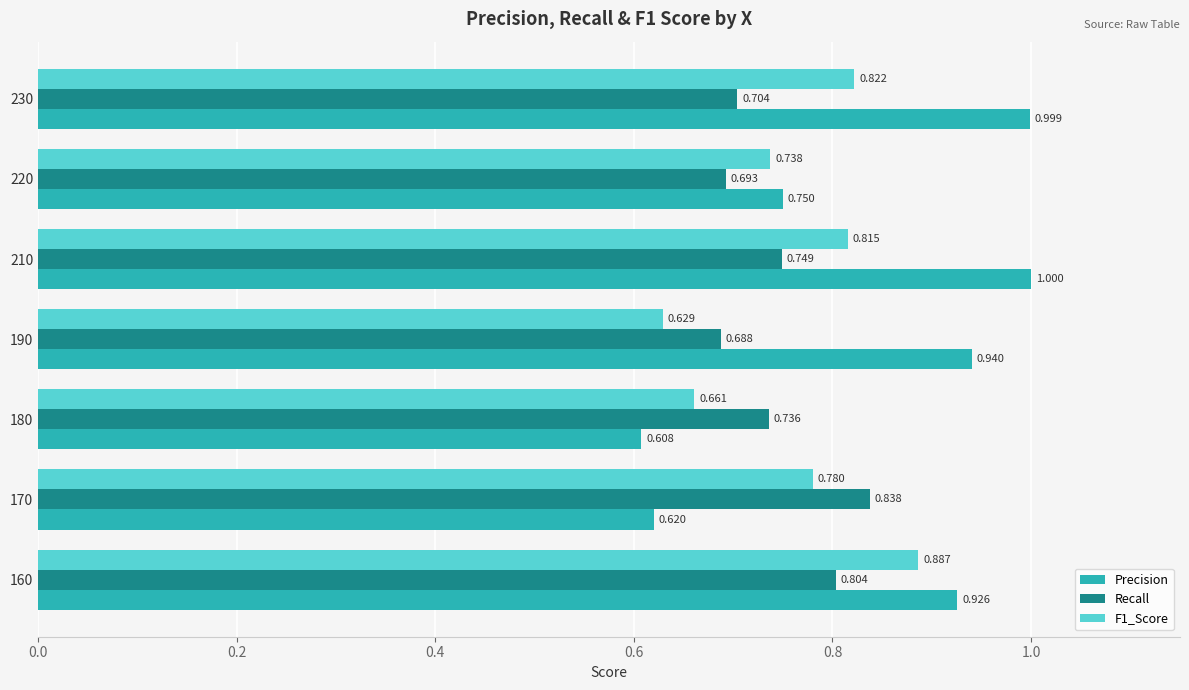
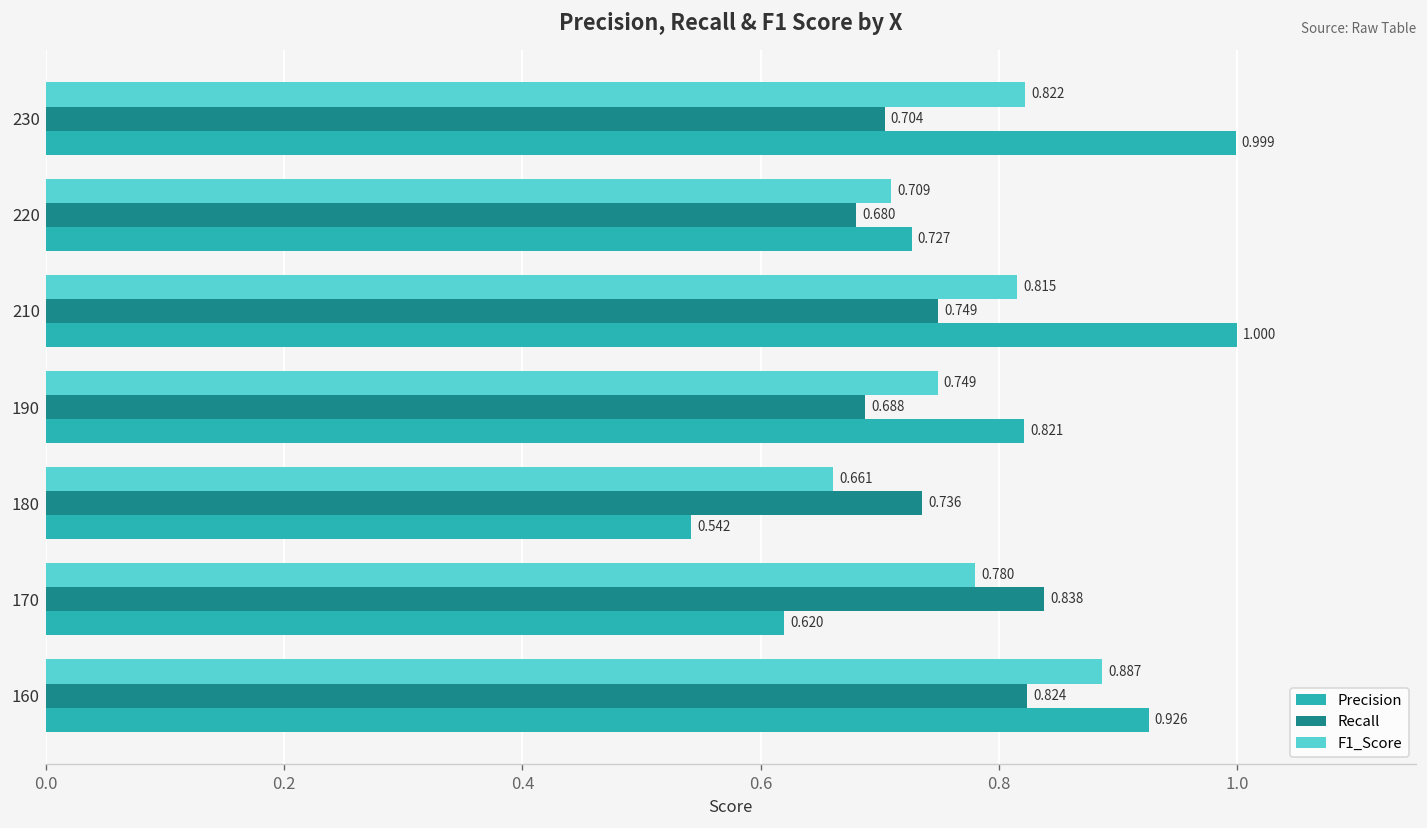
F1_Score, 220: 0.738 -> 0.709
Recall, 220: 0.693 -> 0.680
Precision, 220: 0.750 -> 0.727
F1_Score, 190: 0.629 -> 0.749
Precision, 190: 0.940 -> 0.821
Precision, 180: 0.608 -> 0.542
Recall, 160: 0.804 -> 0.824
